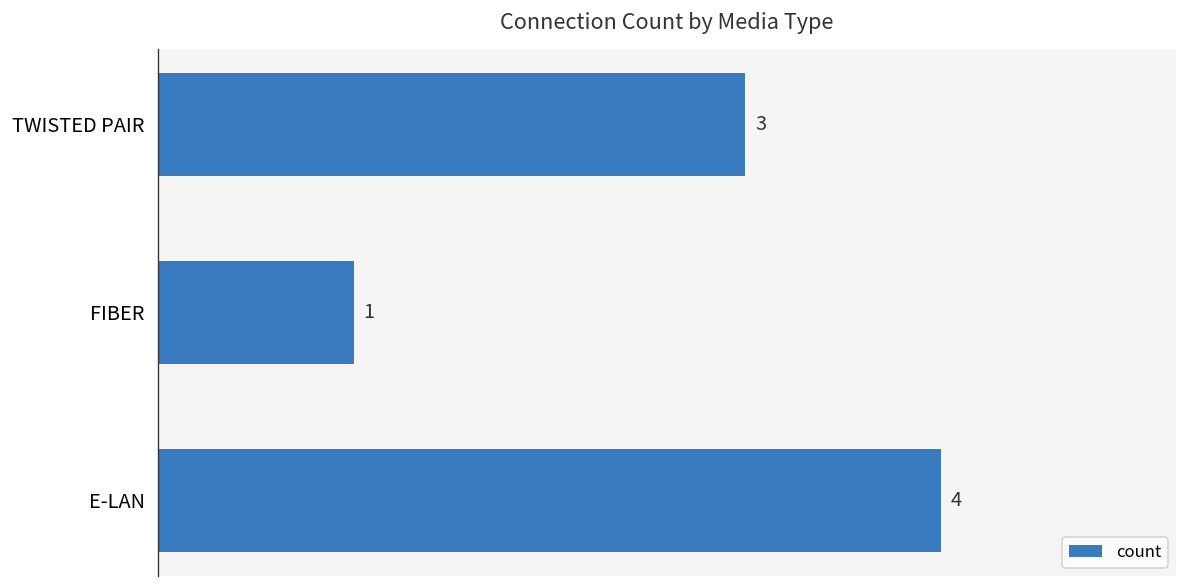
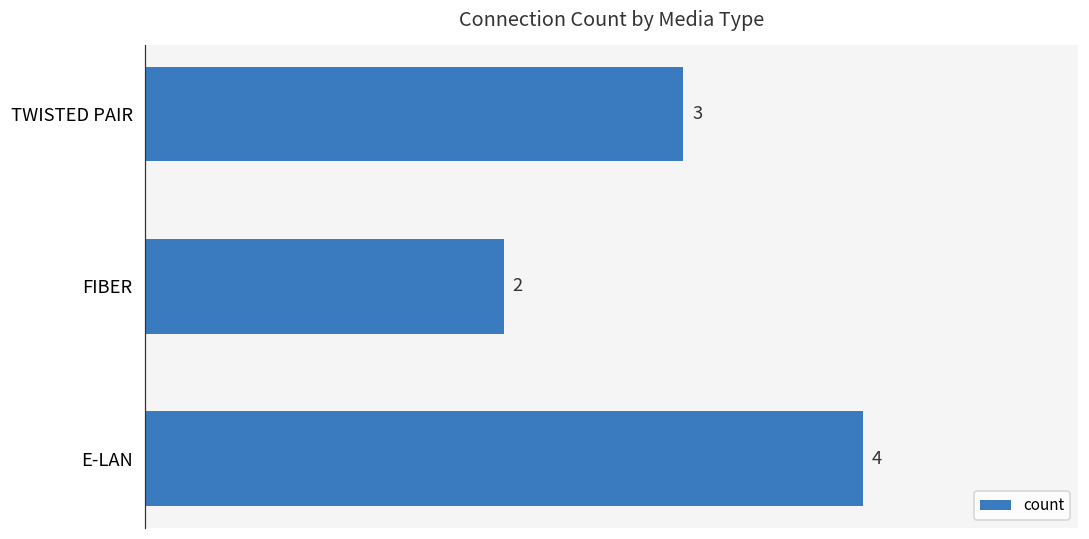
FIBER: 1 -> 2
